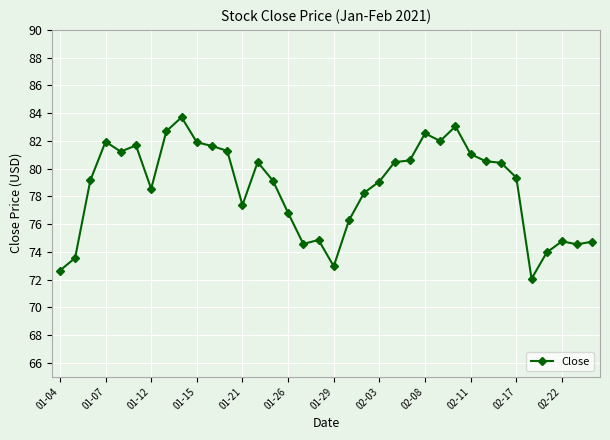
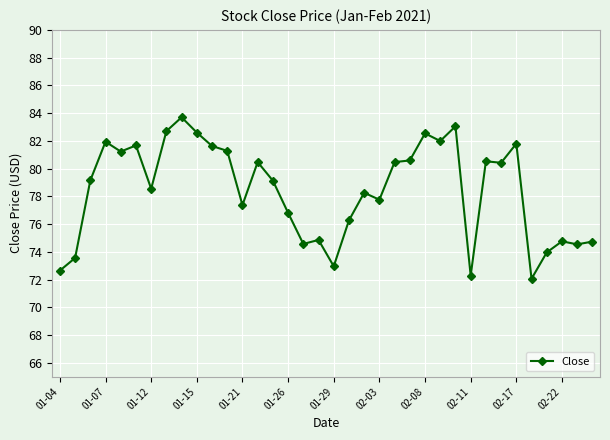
01-15: 81.9 -> 82.6
02-03: 79.1 -> 77.8
02-11: 81.0 -> 72.3
02-17: 79.4 -> 81.8
